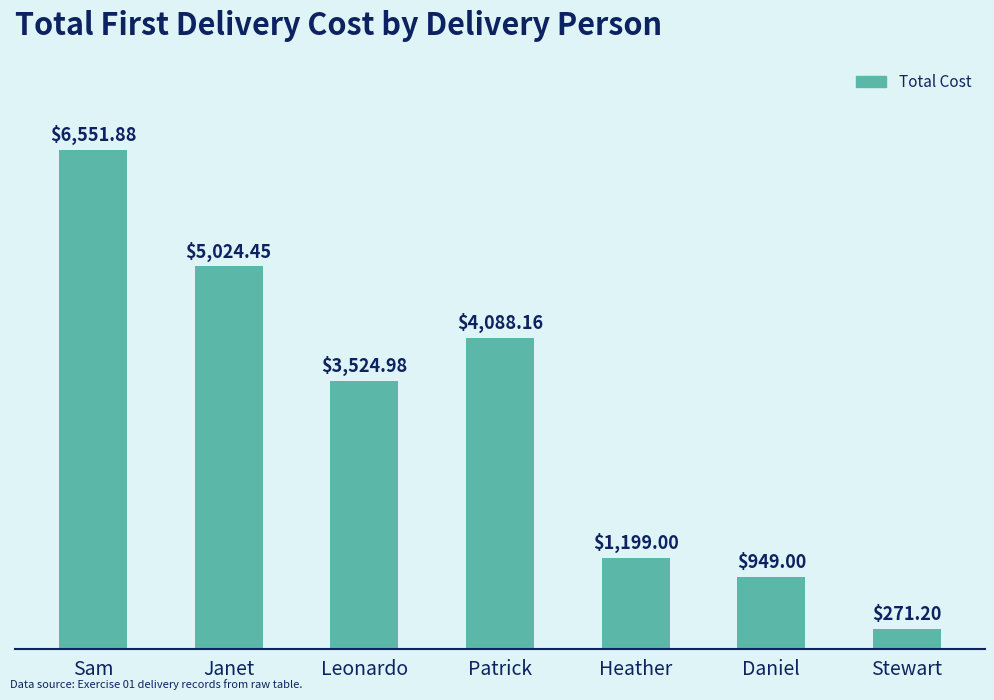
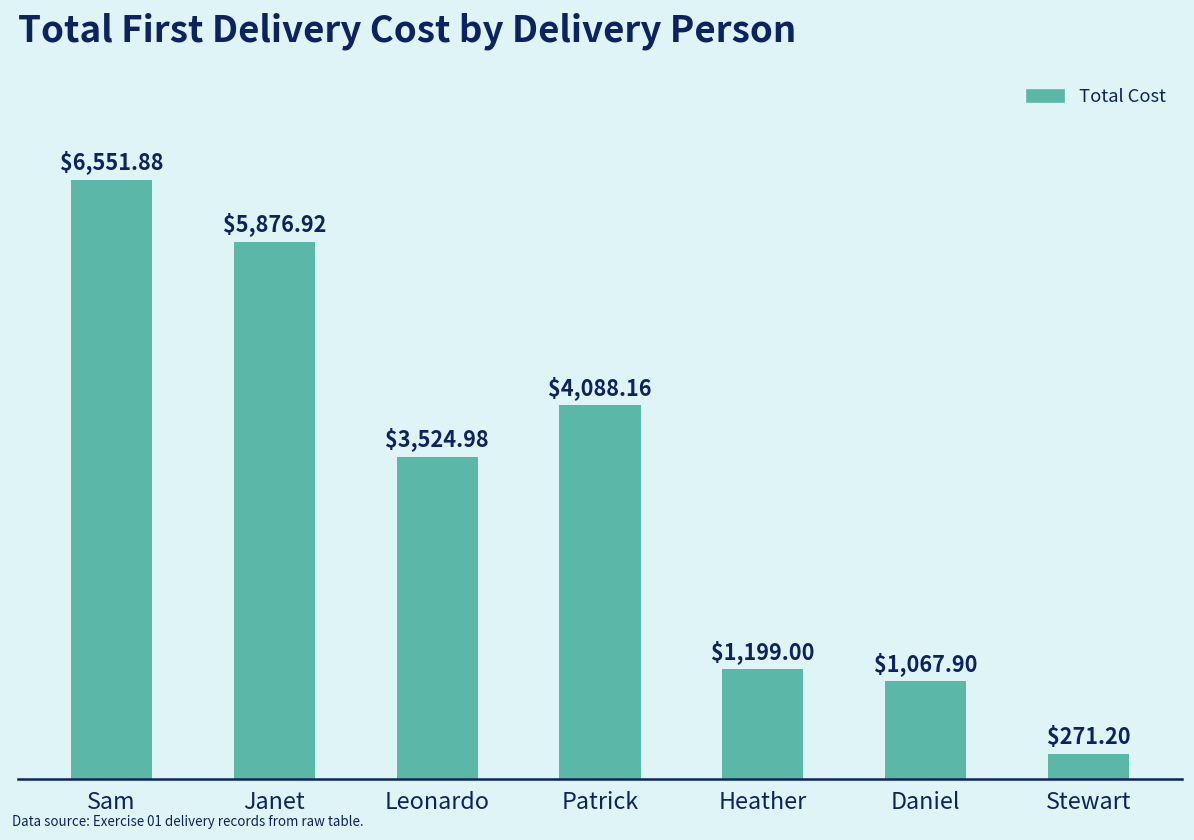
Janet: $5,024.45 -> $5,876.92
Daniel: $949.00 -> $1,067.90
